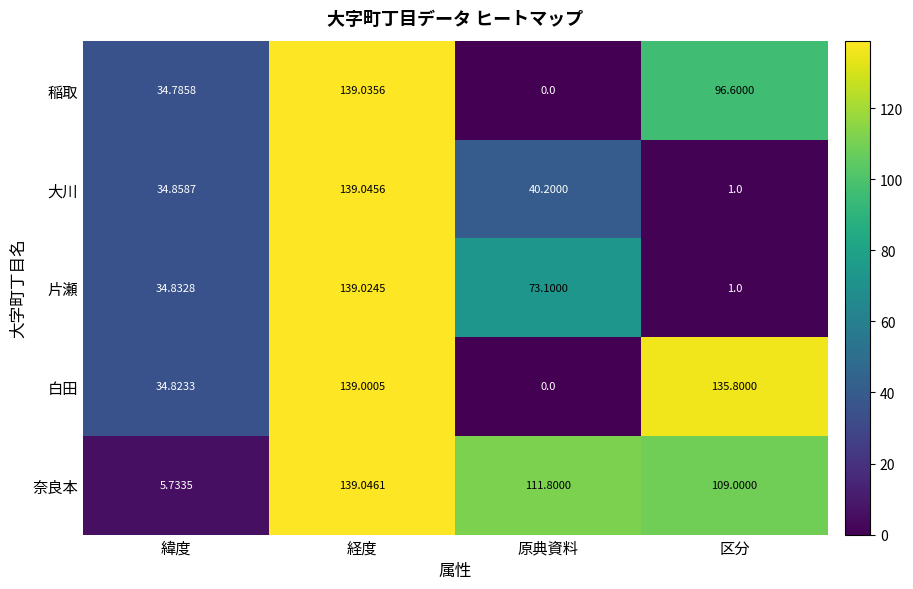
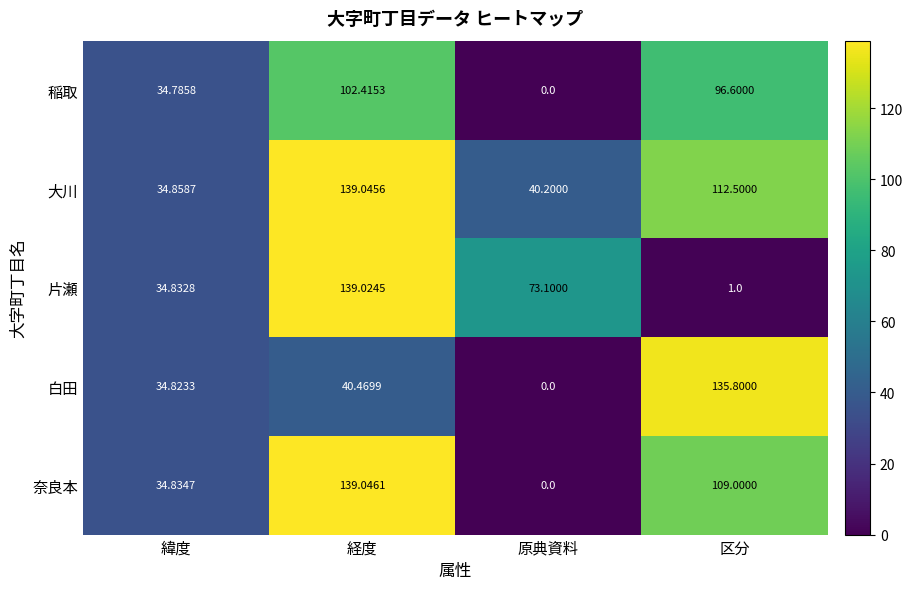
稲取, 経度: 139.0356 -> 102.4153
大川, 区分: 1.0 -> 112.5000
白田, 経度: 139.0005 -> 40.4699
奈良本, 緯度: 5.7335 -> 34.8347
奈良本, 原典資料: 111.8000 -> 0.0
